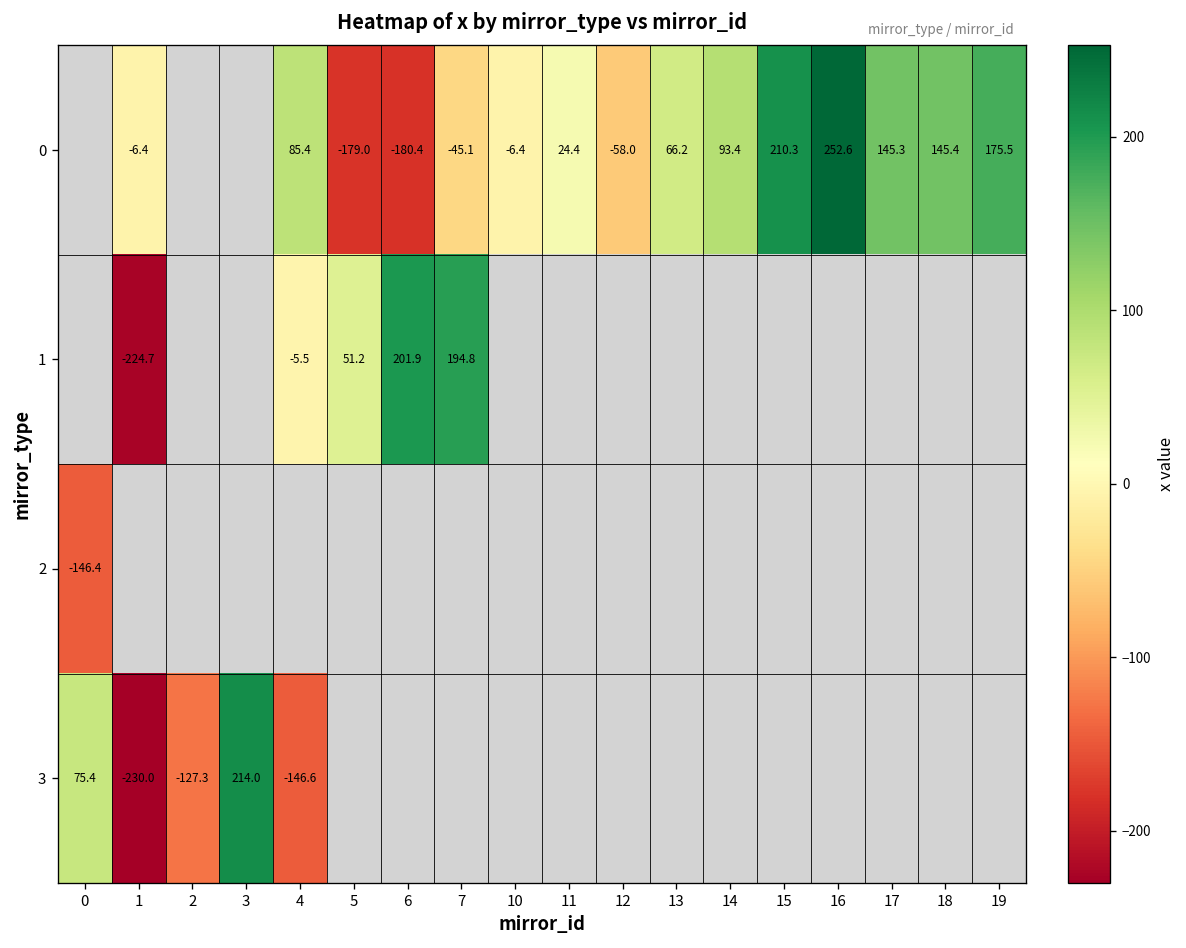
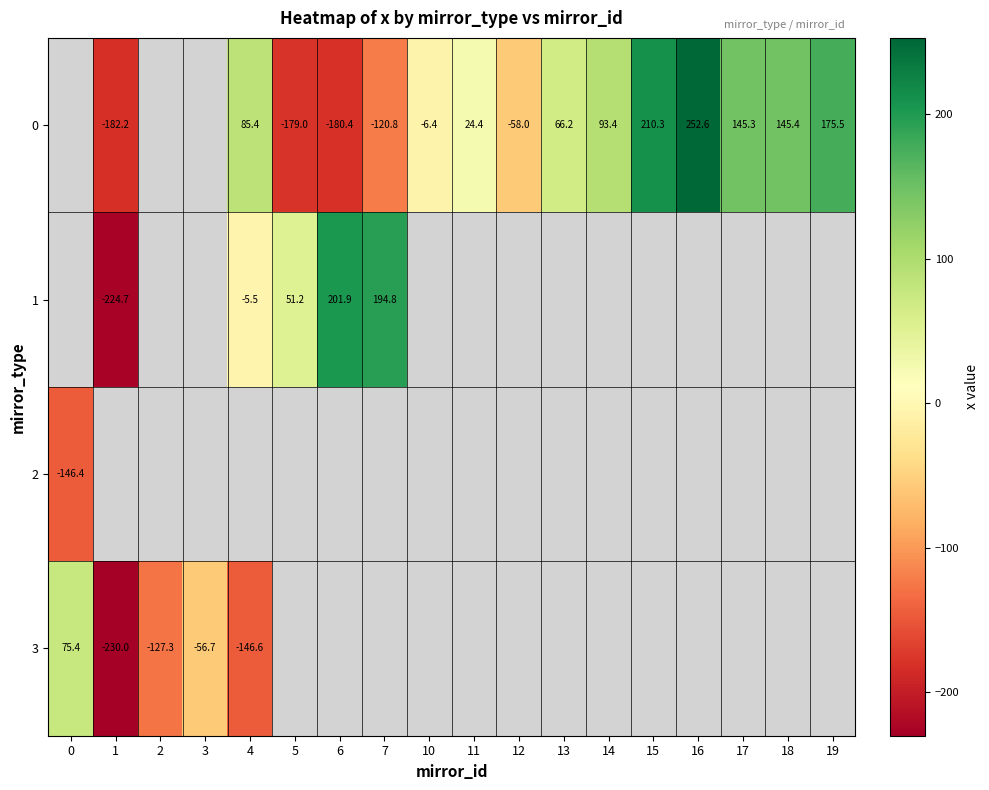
0, 1: -6.4 -> -182.2
0, 7: -45.1 -> -120.8
3, 3: 214.0 -> -56.7
